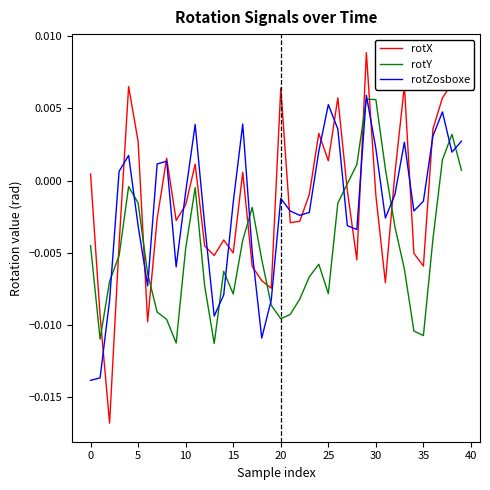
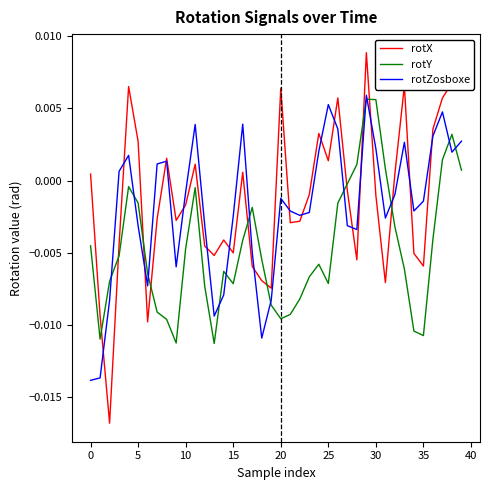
rotY, 15: -0.0079 -> -0.0071
rotZosboxe, 15: -0.0015 -> -0.0025
rotY, 25: -0.0078 -> -0.0071
